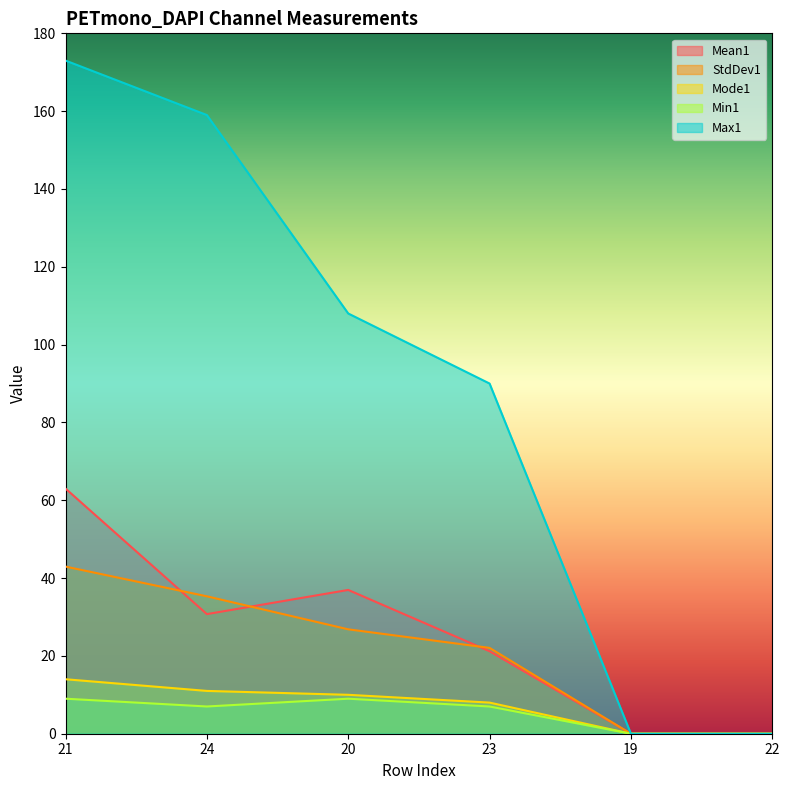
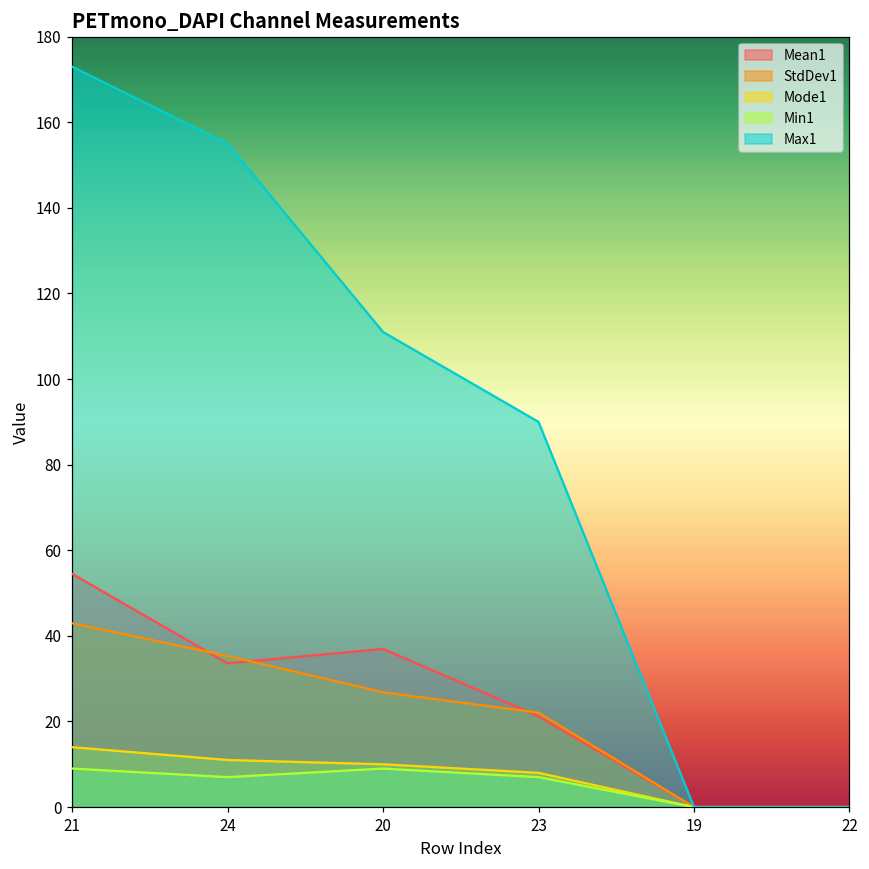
Mean1, 21: 63 -> 55
Mean1, 24: 31 -> 34
Max1, 24: 159 -> 155
Max1, 20: 108 -> 111
